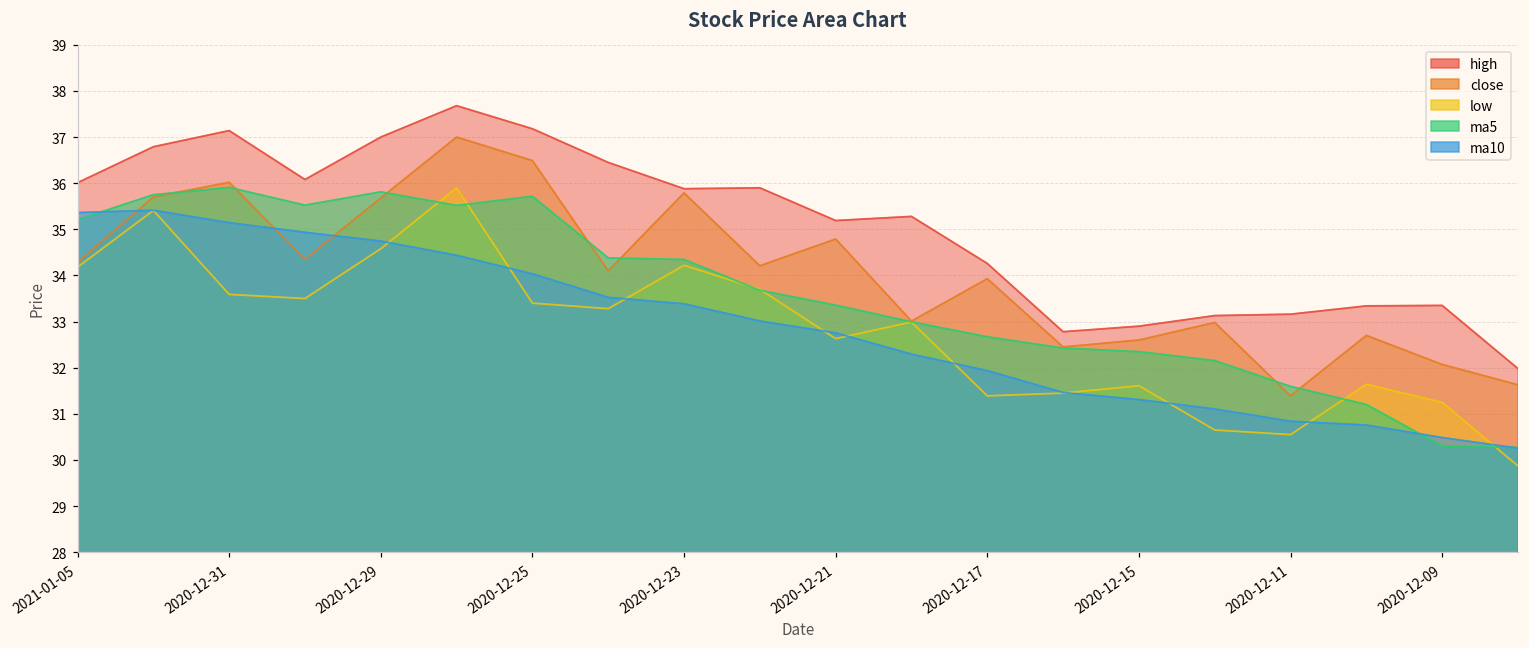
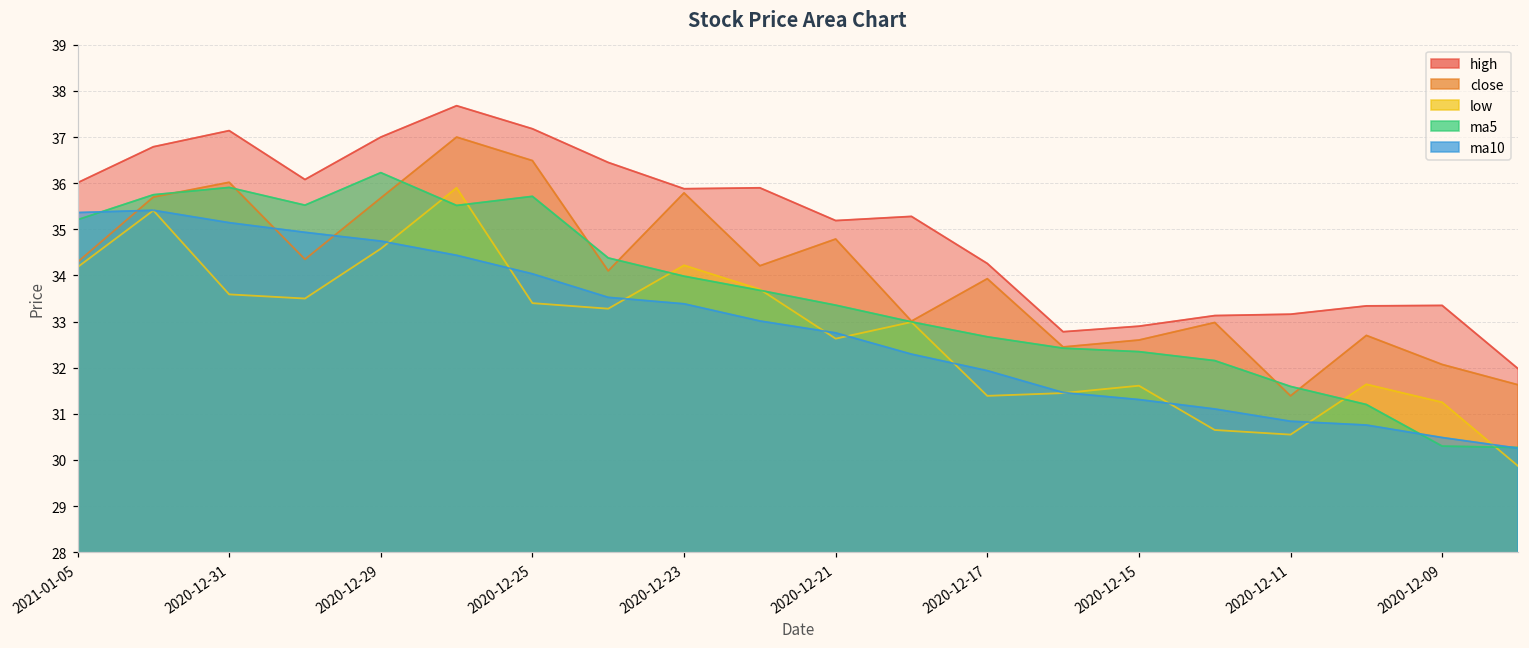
ma5, 2020-12-29: 35.8 -> 36.2
ma5, 2020-12-23: 34.3 -> 34.0
